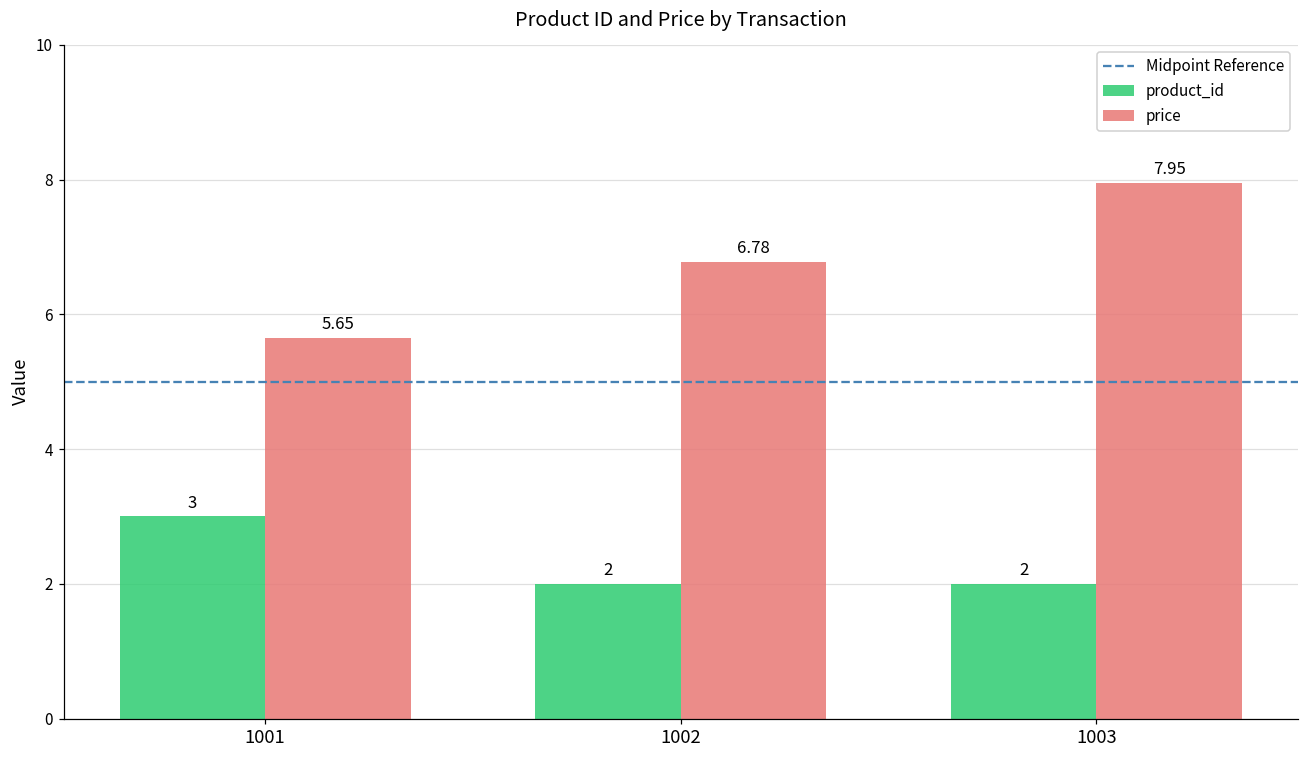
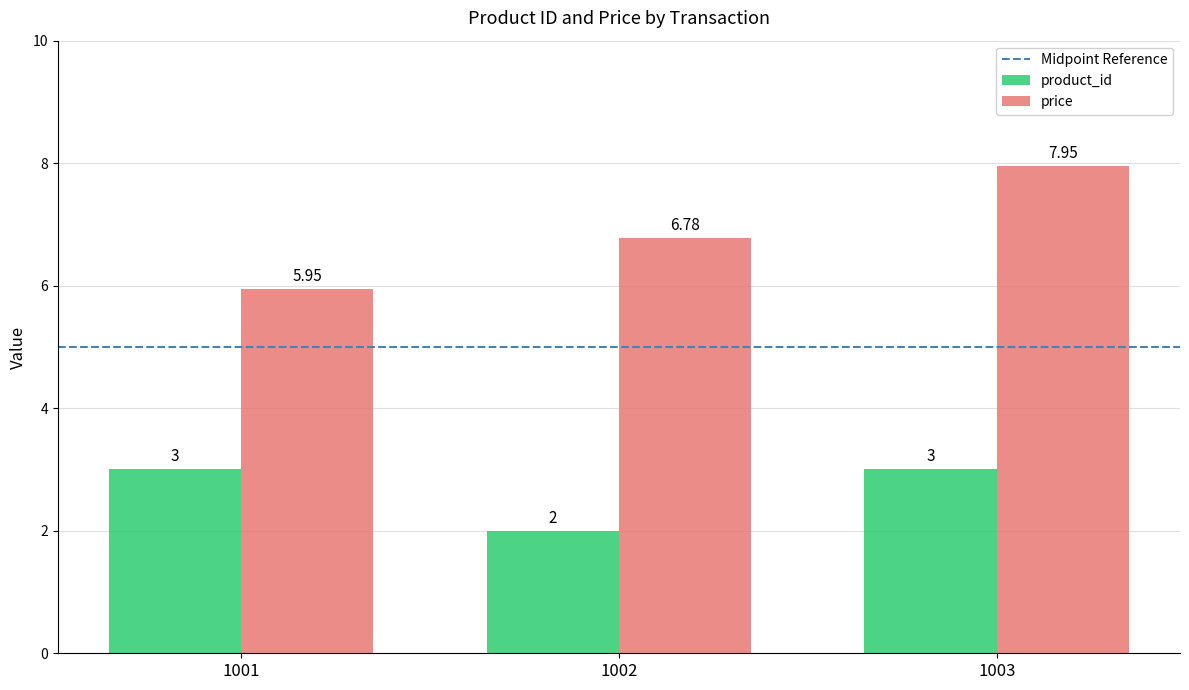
price, 1001: 5.65 -> 5.95
product_id, 1003: 2 -> 3
